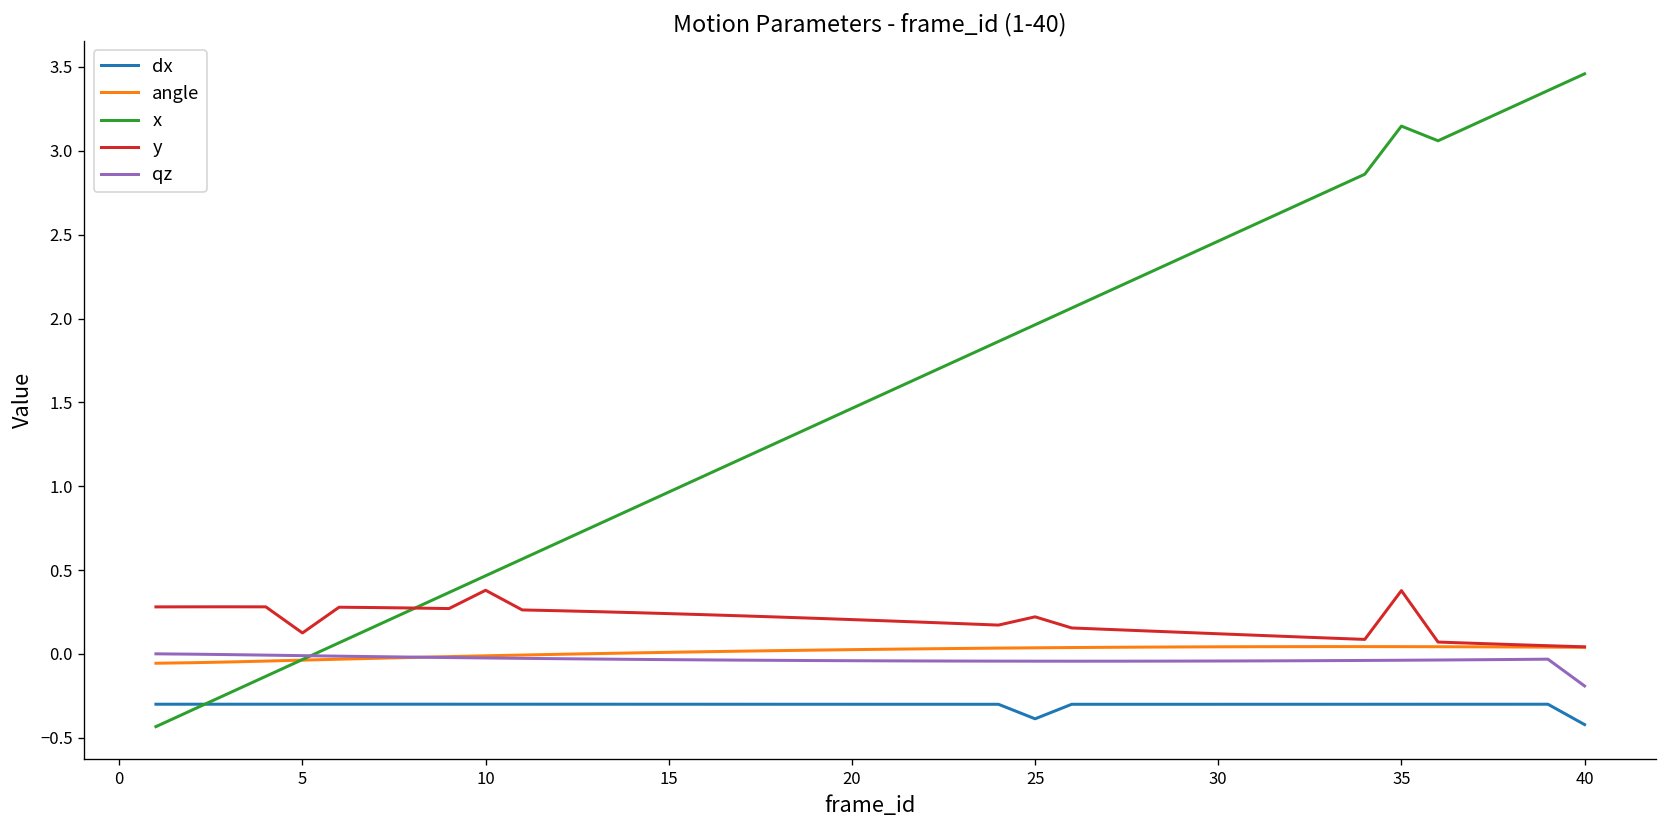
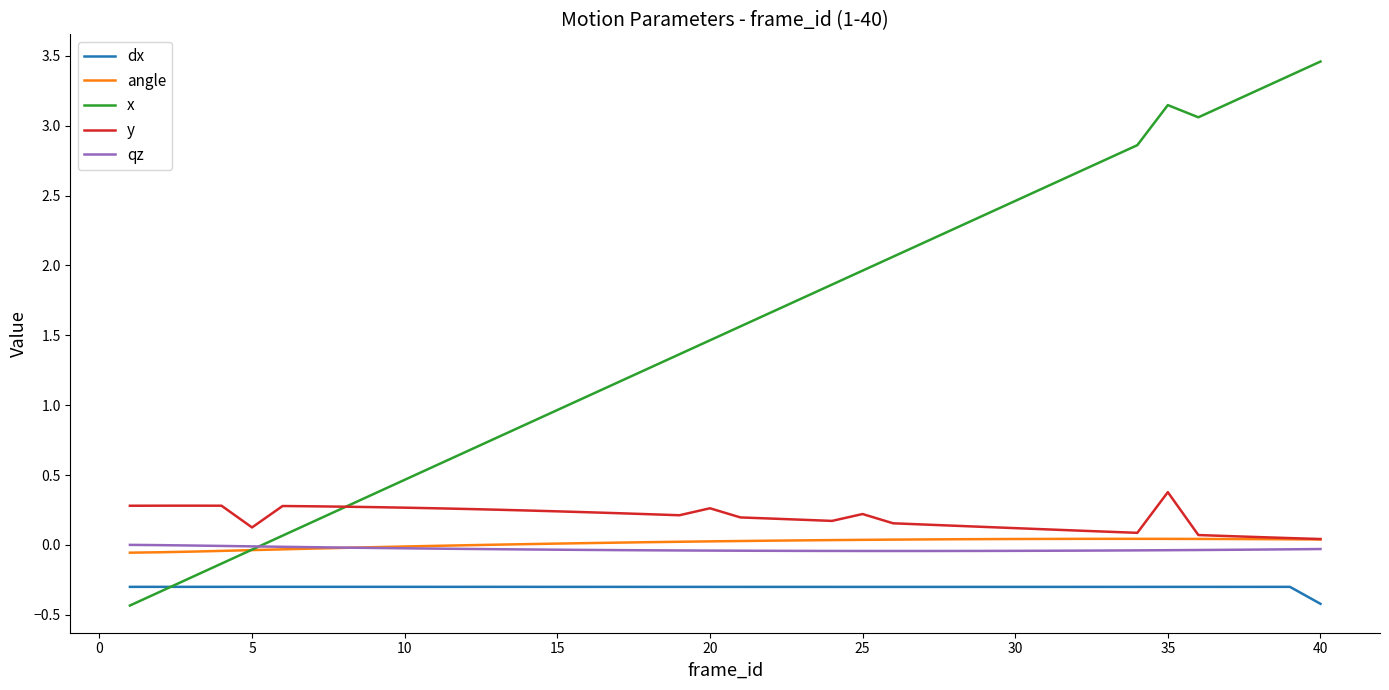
y, 10: 0.38 -> 0.27
y, 20: 0.20 -> 0.26
dx, 25: -0.39 -> -0.30
qz, 40: -0.19 -> -0.03
